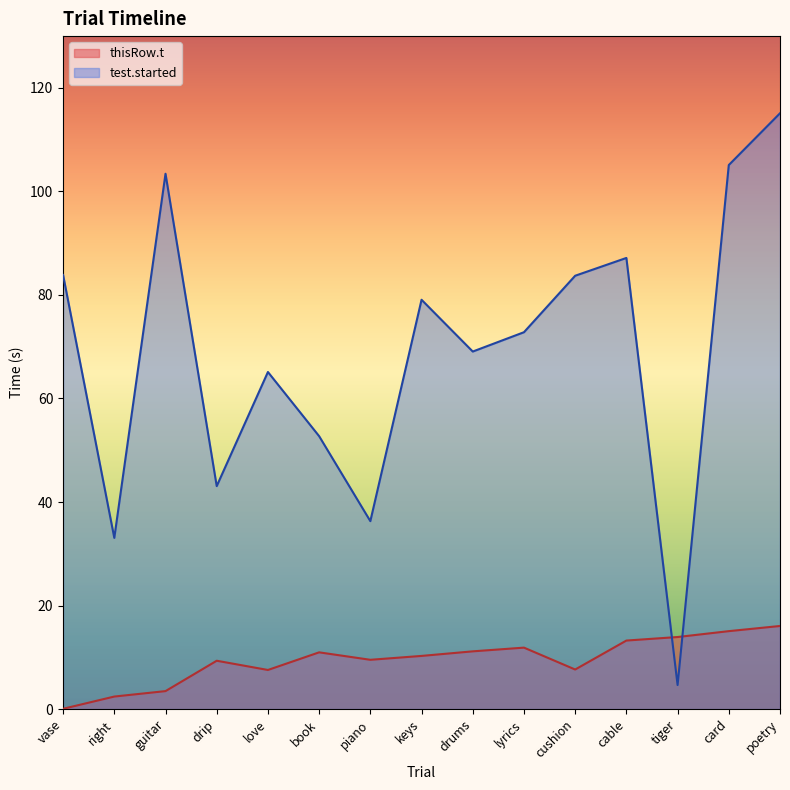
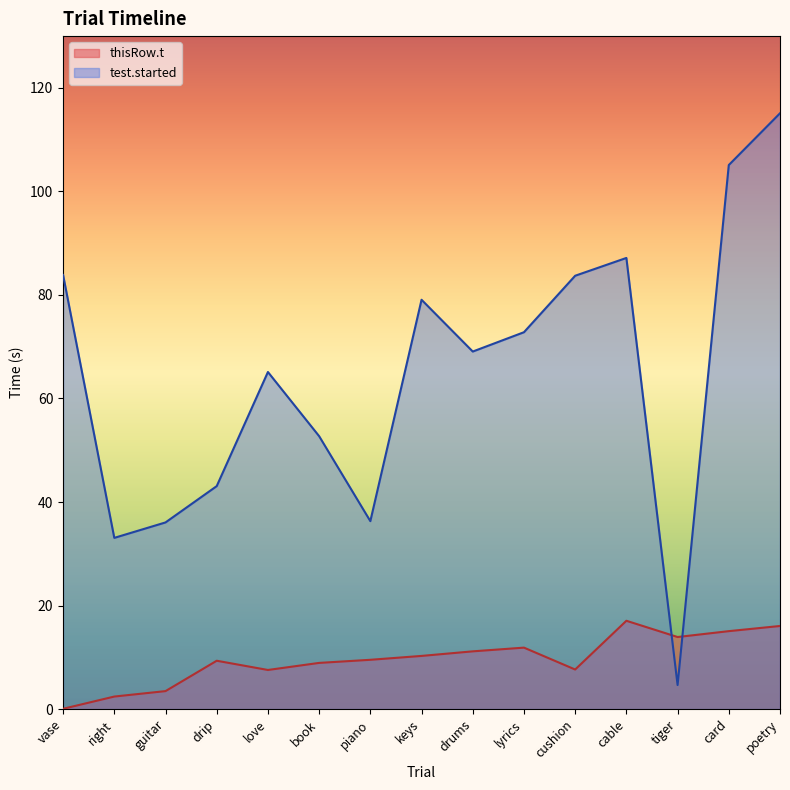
test.started, guitar: 103 -> 36
thisRow.t, book: 11 -> 9
thisRow.t, cable: 13 -> 17
